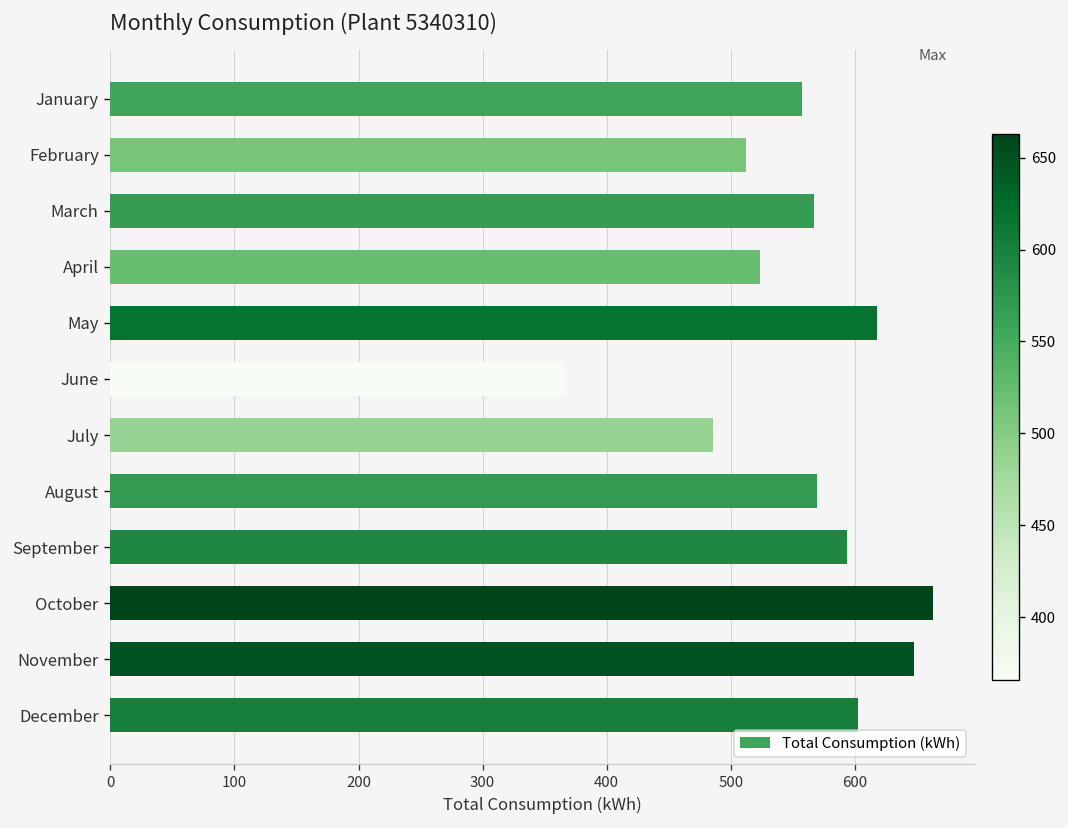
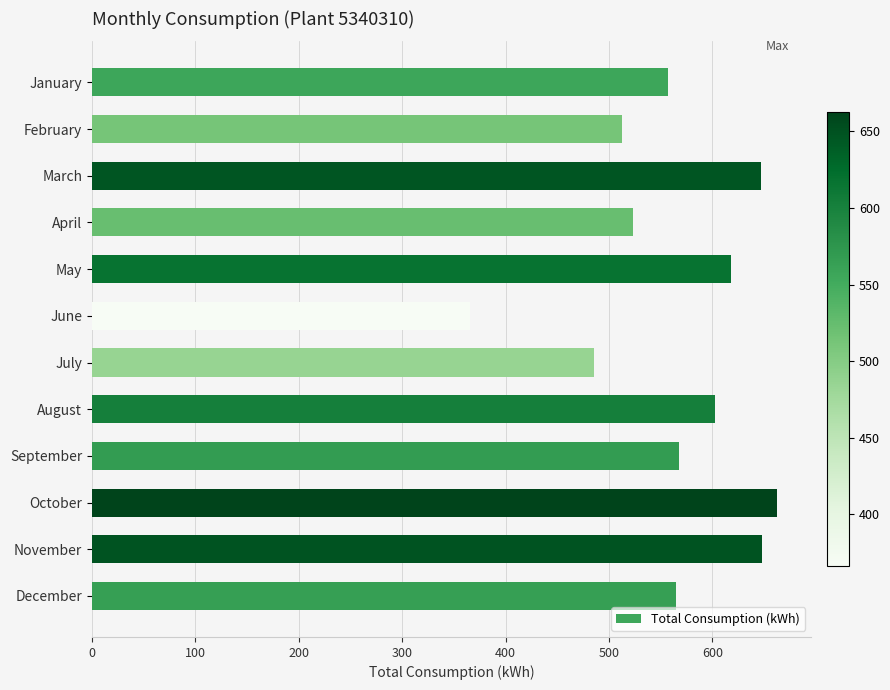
March: 567 -> 647
August: 570 -> 603
September: 594 -> 568
December: 602 -> 565
